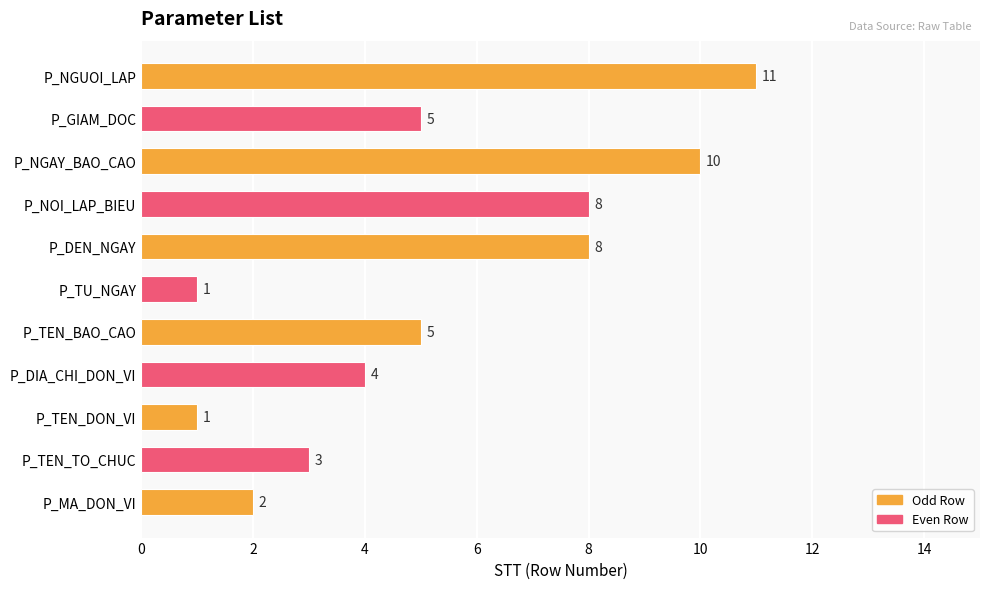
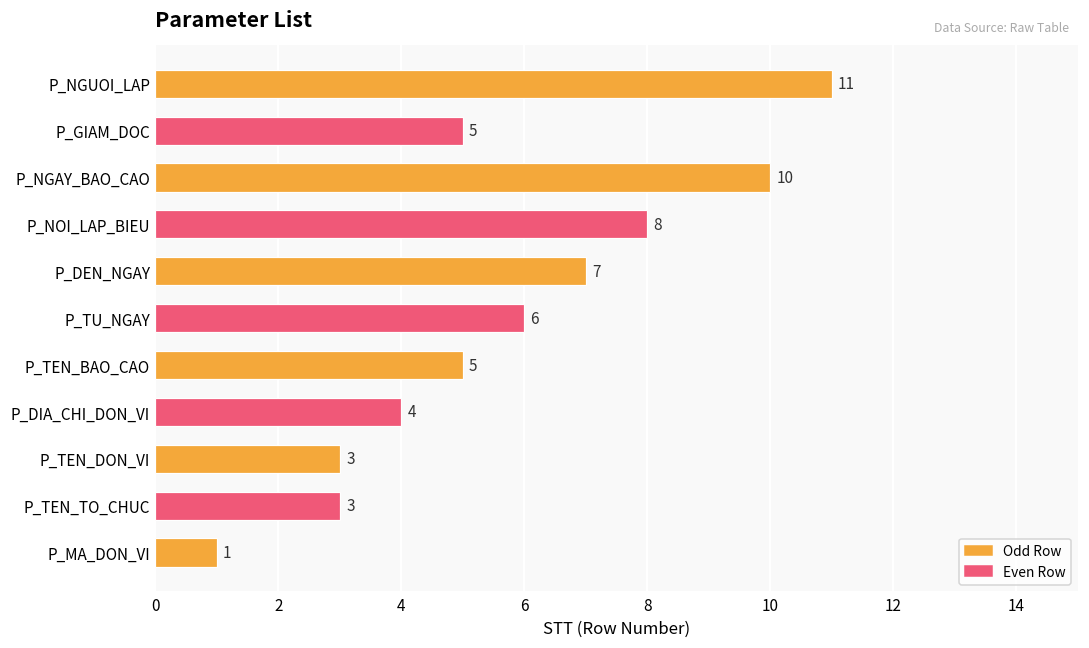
P_DEN_NGAY: 8 -> 7
P_TU_NGAY: 1 -> 6
P_TEN_DON_VI: 1 -> 3
P_MA_DON_VI: 2 -> 1
